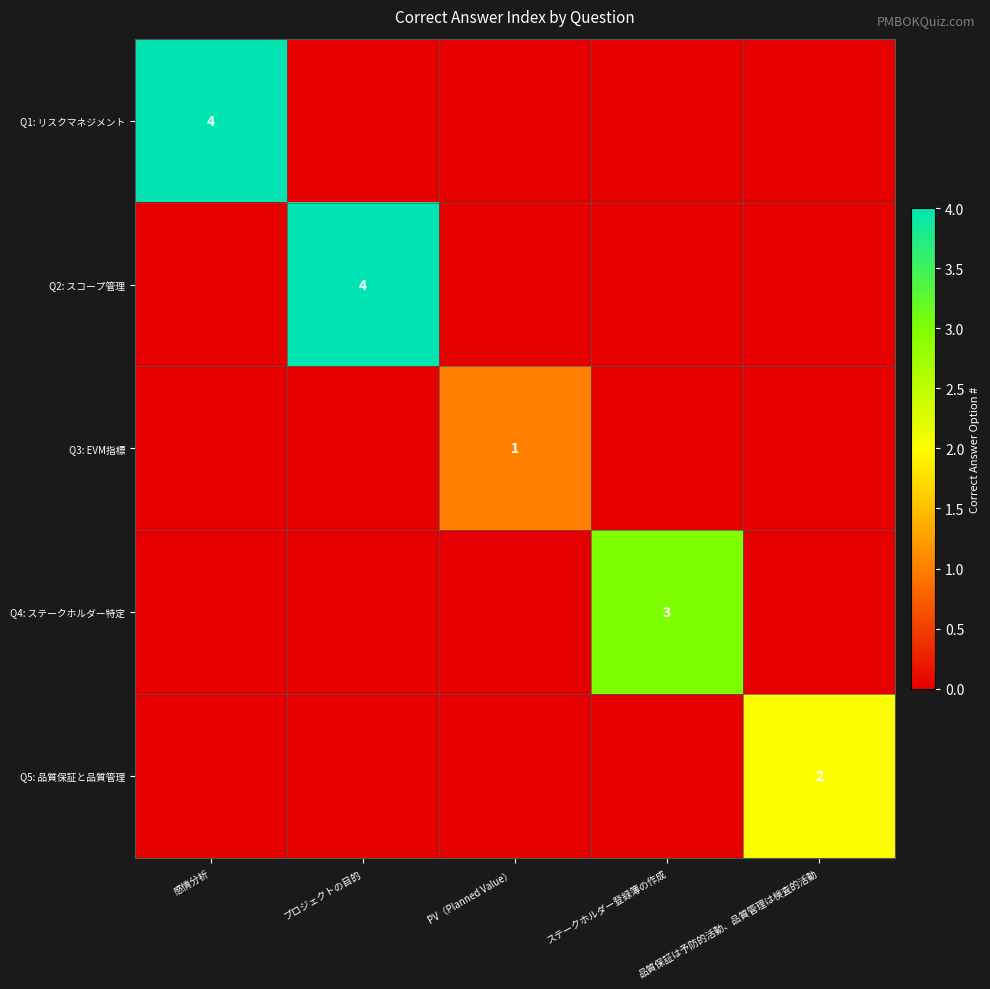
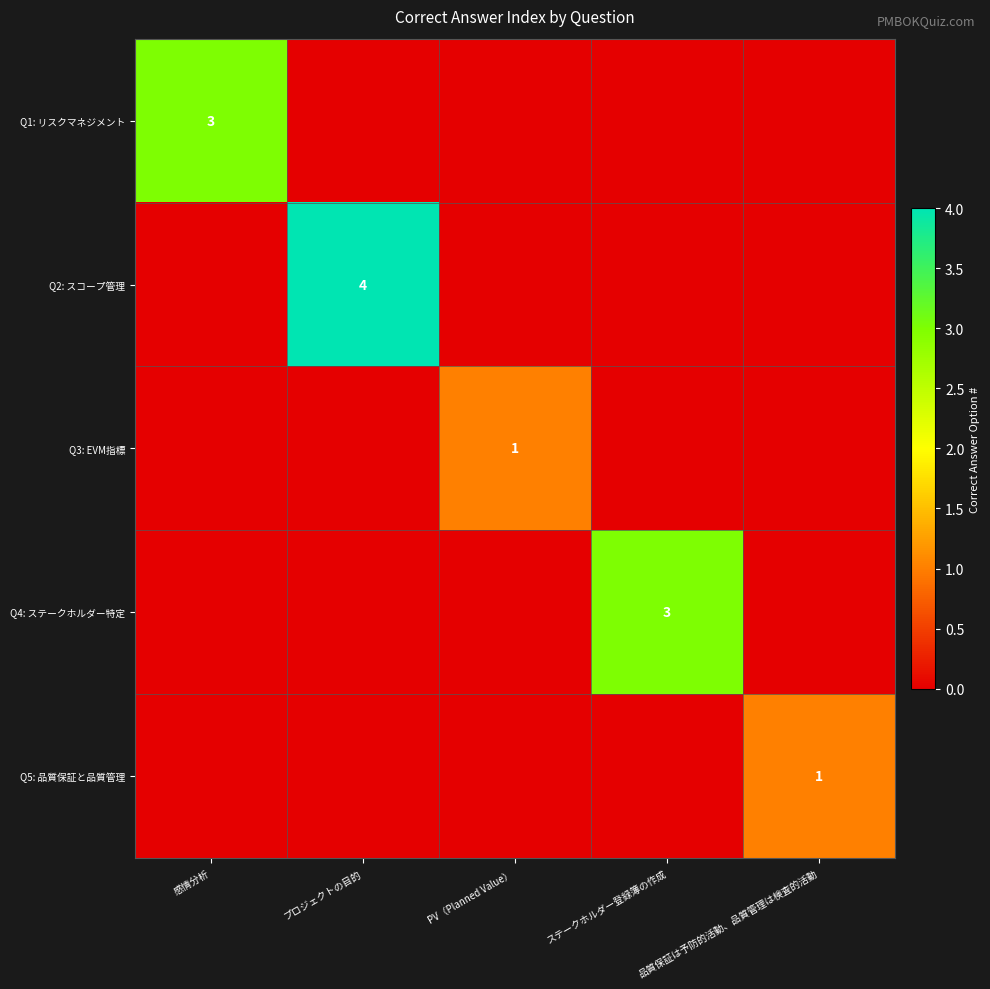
Q1: リスクマネジメント, 感情分析: 4 -> 3
Q5: 品質保証と品質管理, 品質保証は予防的活動、品質管理は検査的活動: 2 -> 1
